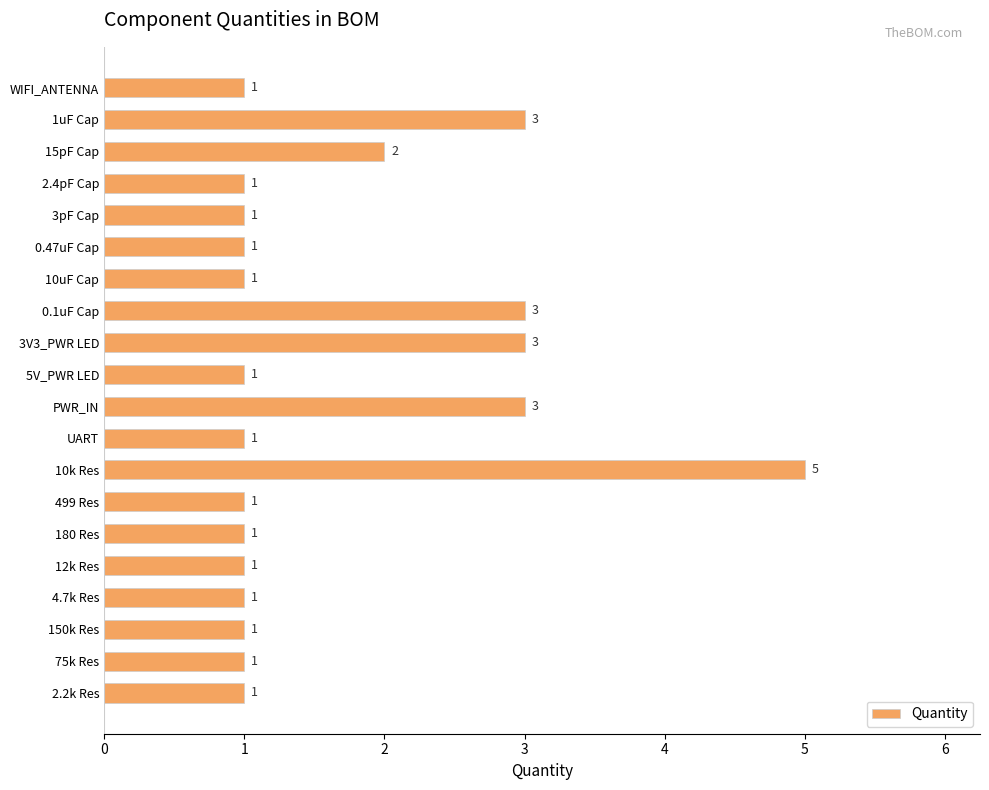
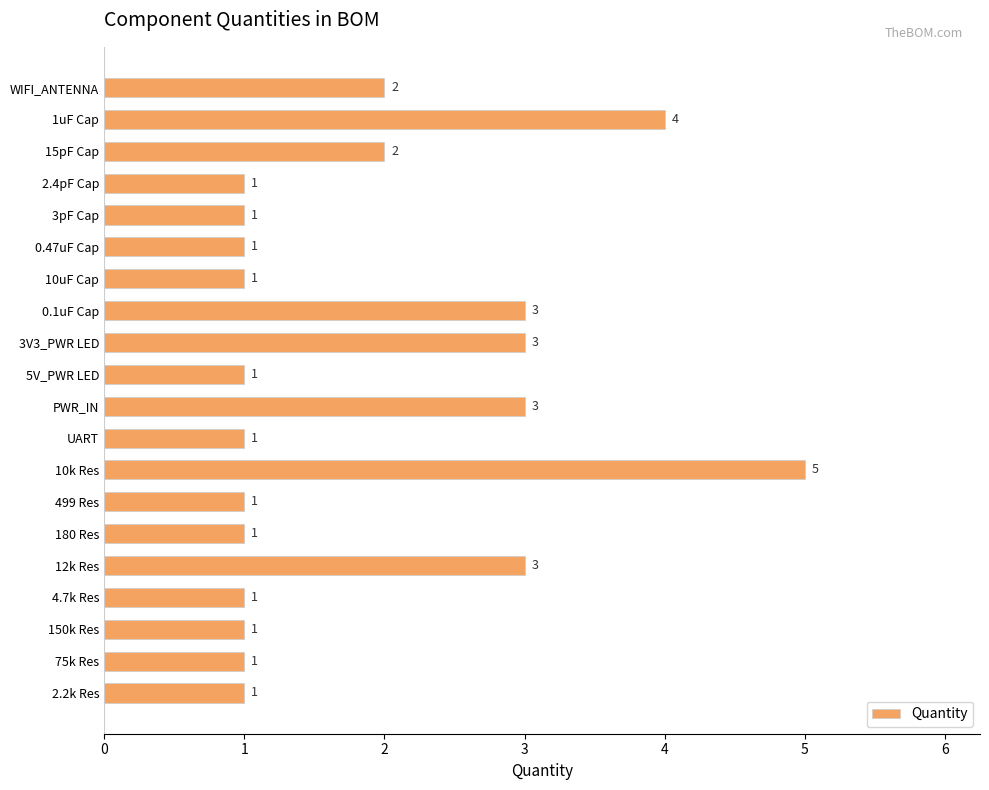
WIFI_ANTENNA: 1 -> 2
1uF Cap: 3 -> 4
12k Res: 1 -> 3
